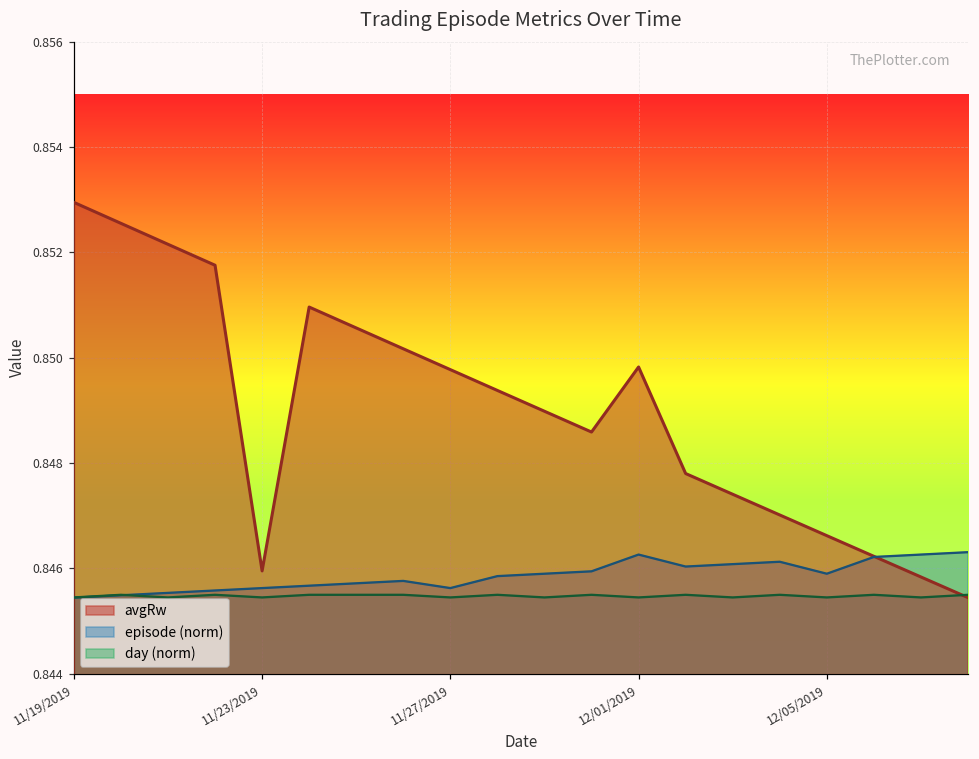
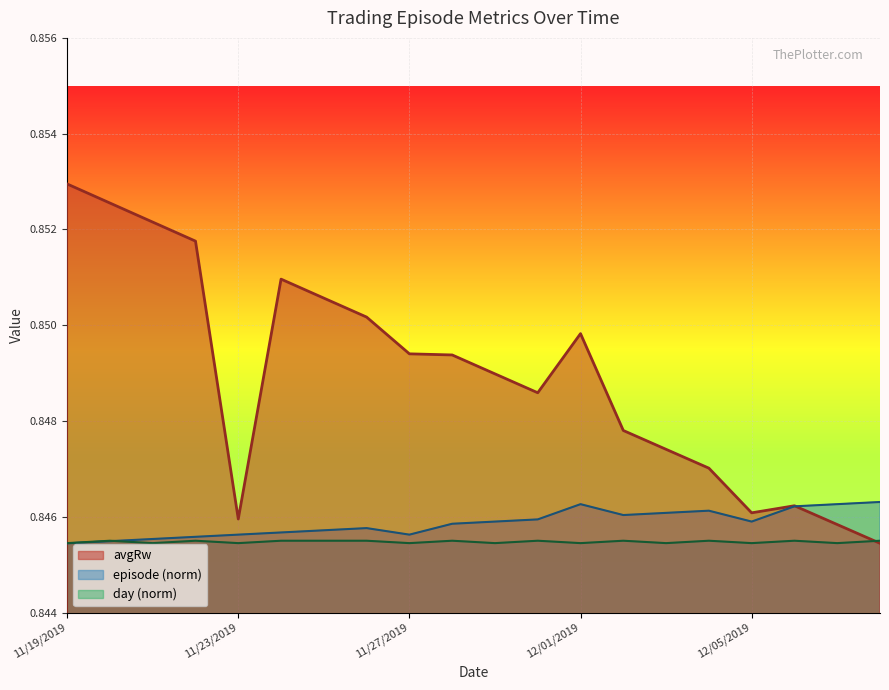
avgRw, 11/27/2019: 0.8498 -> 0.8494
avgRw, 12/05/2019: 0.8466 -> 0.8461
